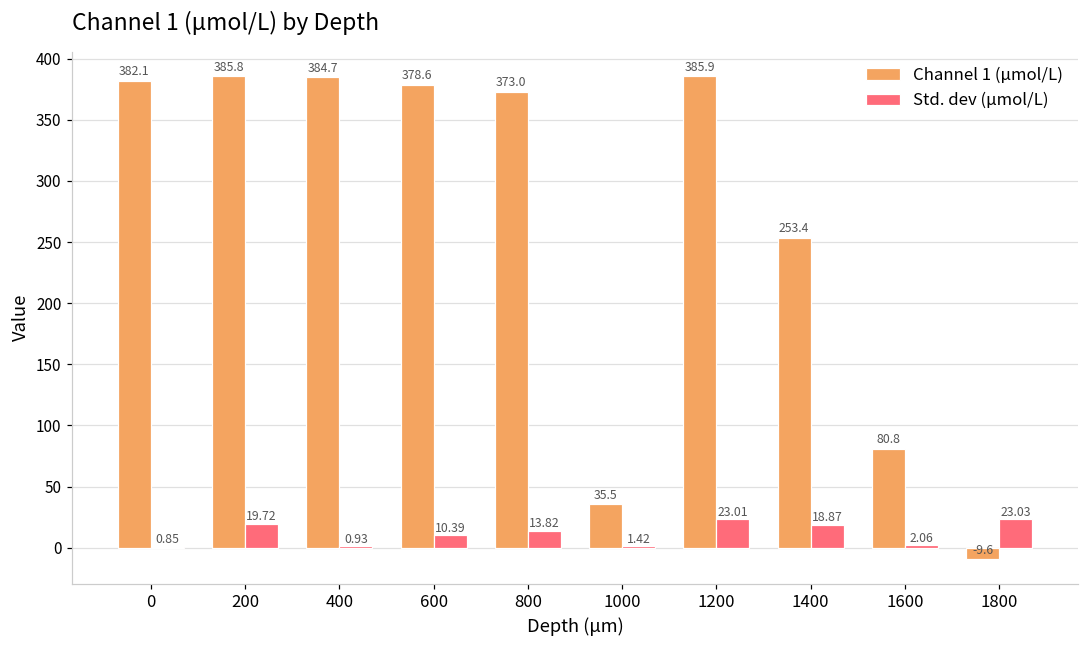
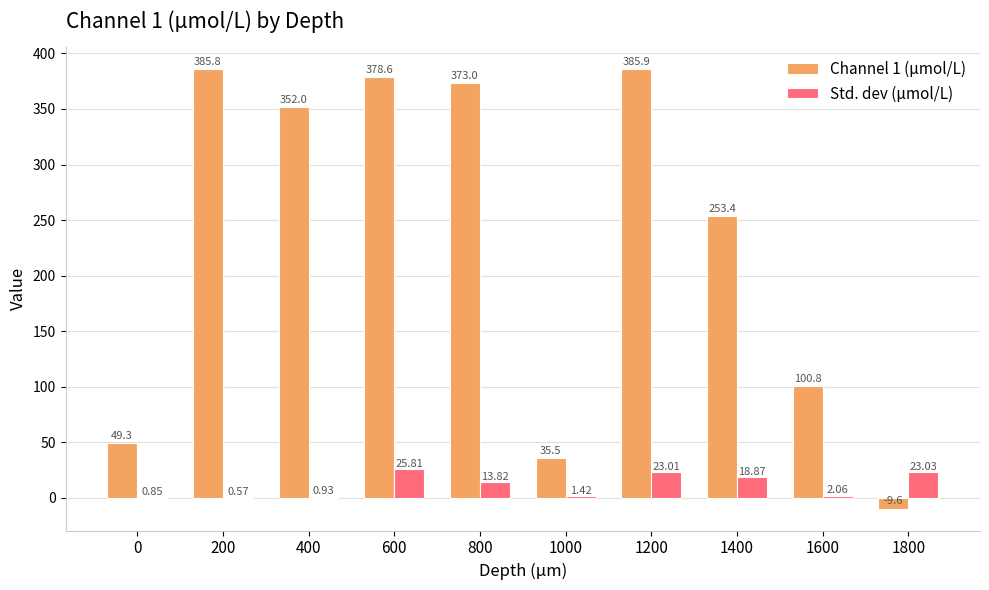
Channel 1 (μmol/L), 0: 382.1 -> 49.3
Std. dev (μmol/L), 200: 19.72 -> 0.57
Channel 1 (μmol/L), 400: 384.7 -> 352.0
Std. dev (μmol/L), 600: 10.39 -> 25.81
Channel 1 (μmol/L), 1600: 80.8 -> 100.8
